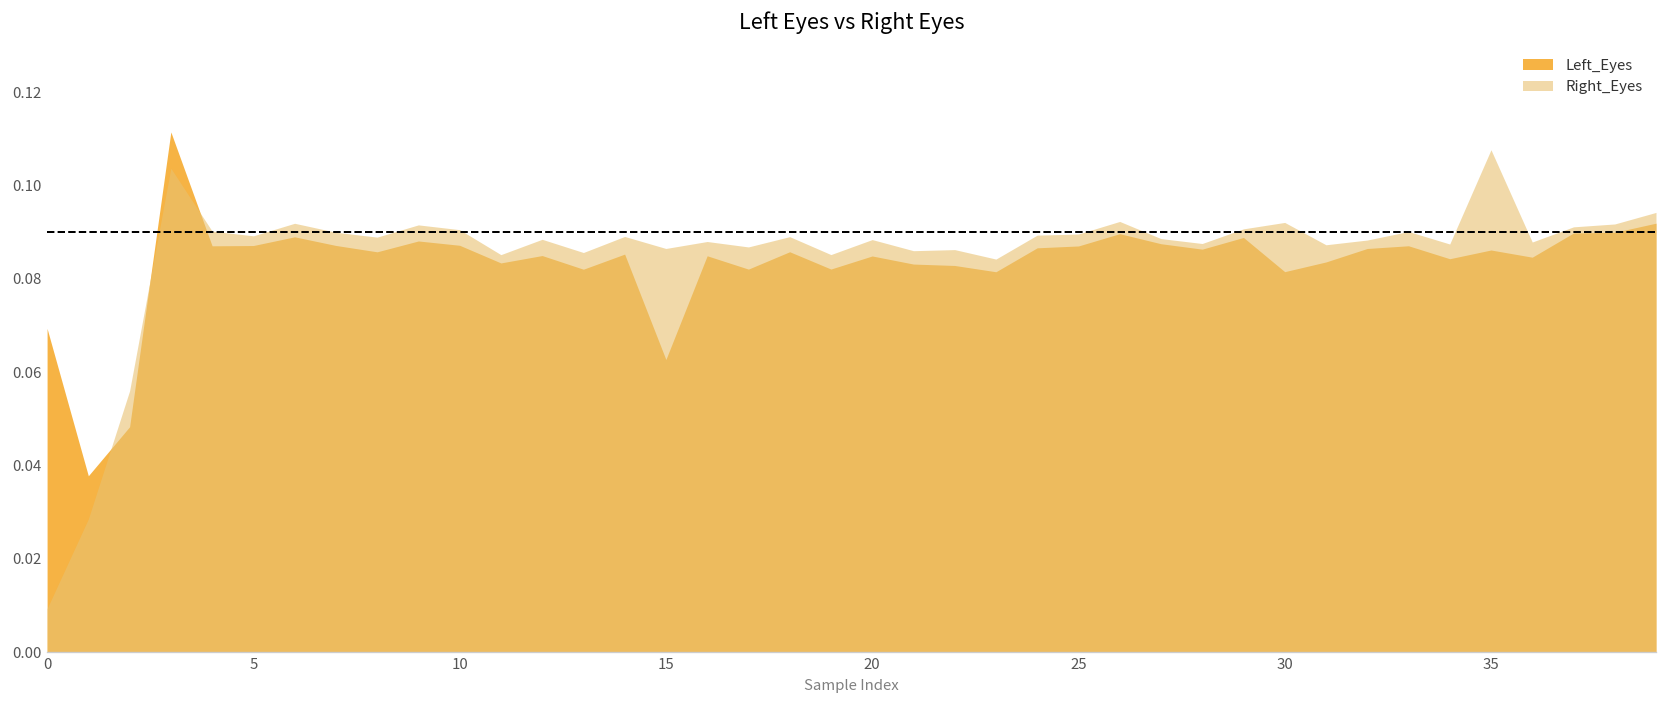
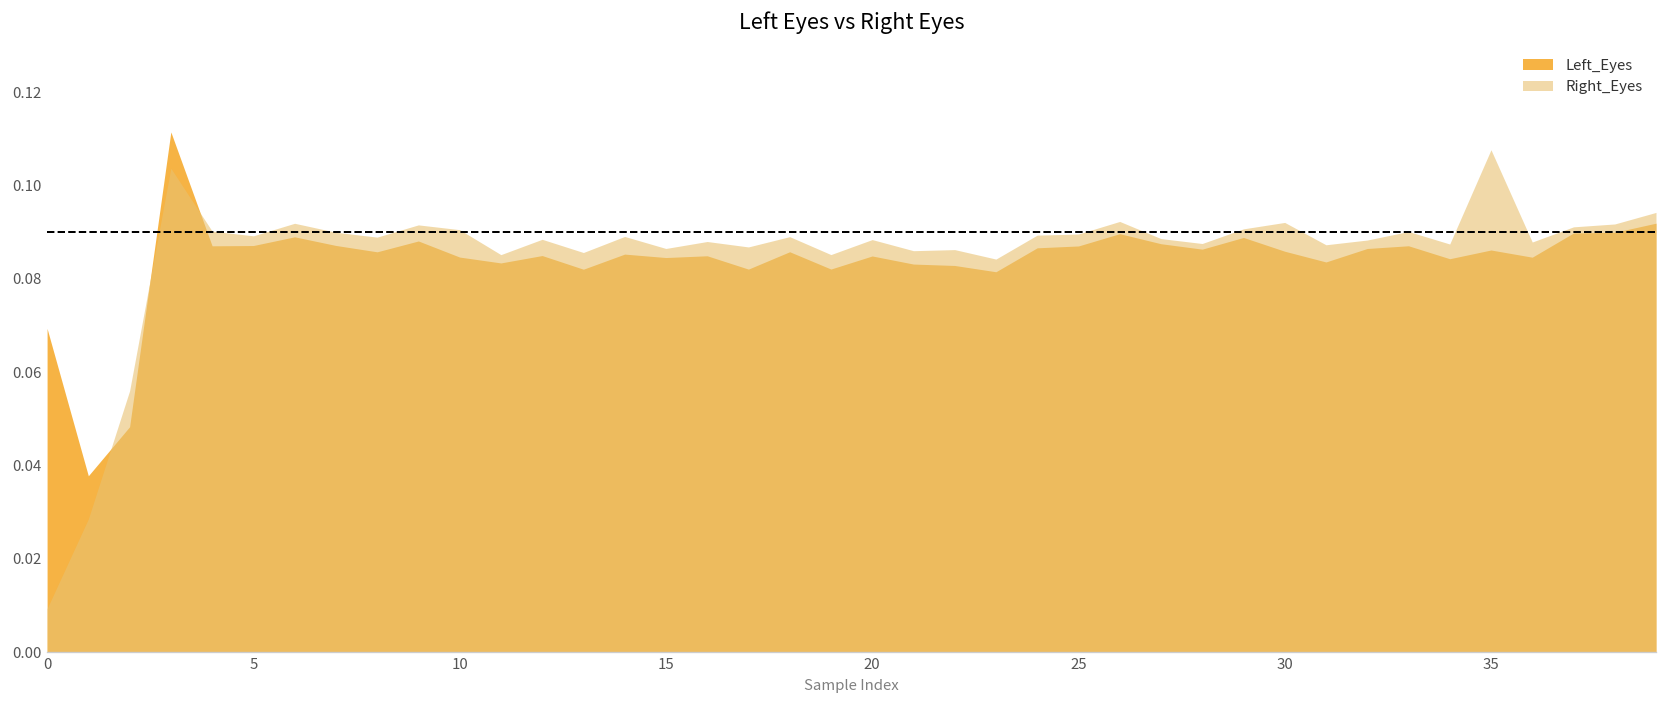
Left_Eyes, 10: 0.087 -> 0.085
Left_Eyes, 15: 0.063 -> 0.085
Left_Eyes, 30: 0.082 -> 0.086
